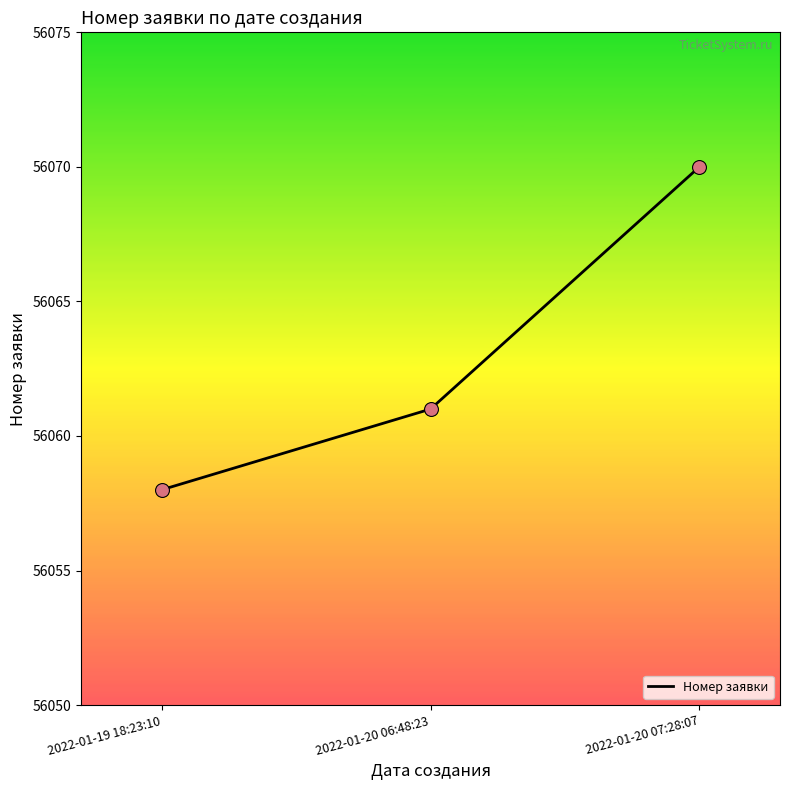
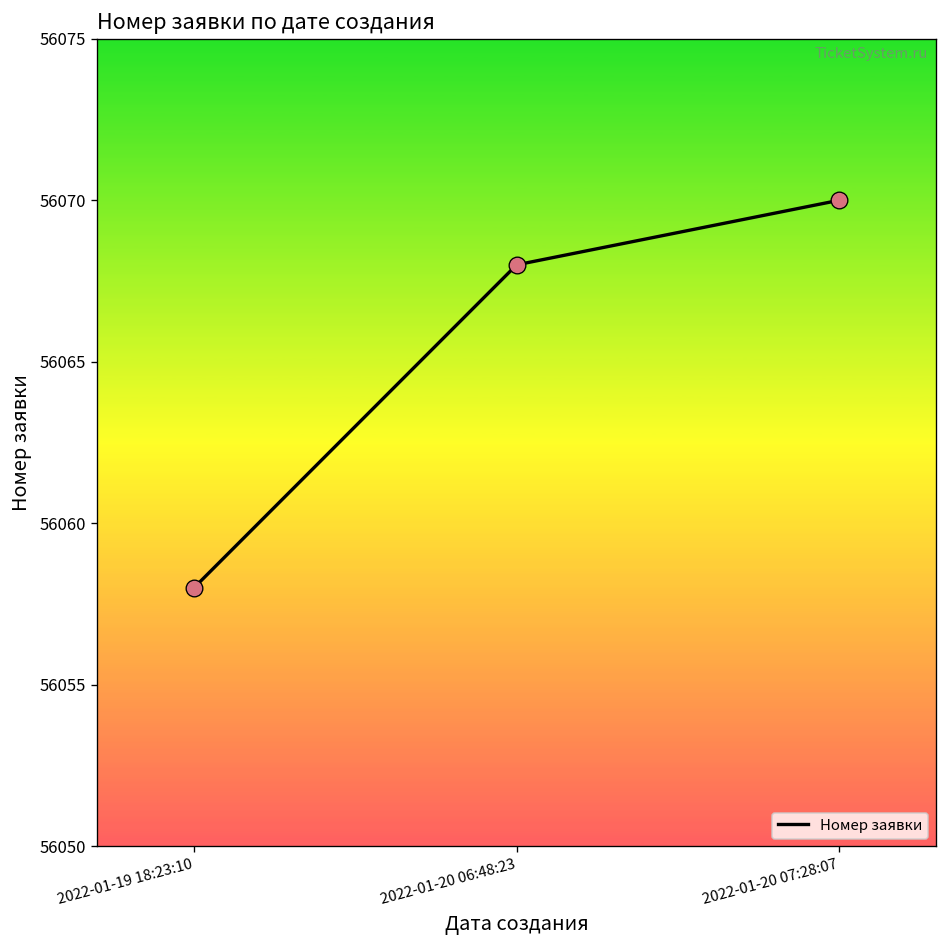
2022-01-20 06:48:23: 56061 -> 56068
